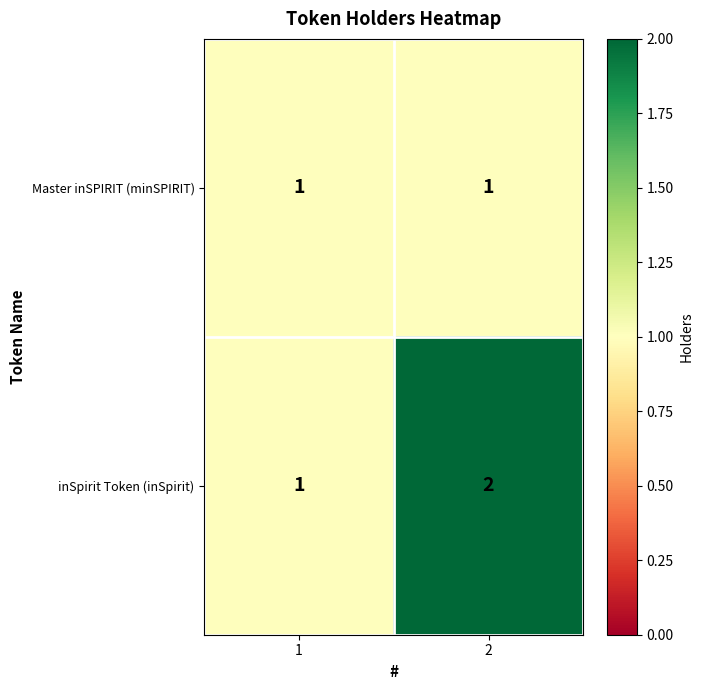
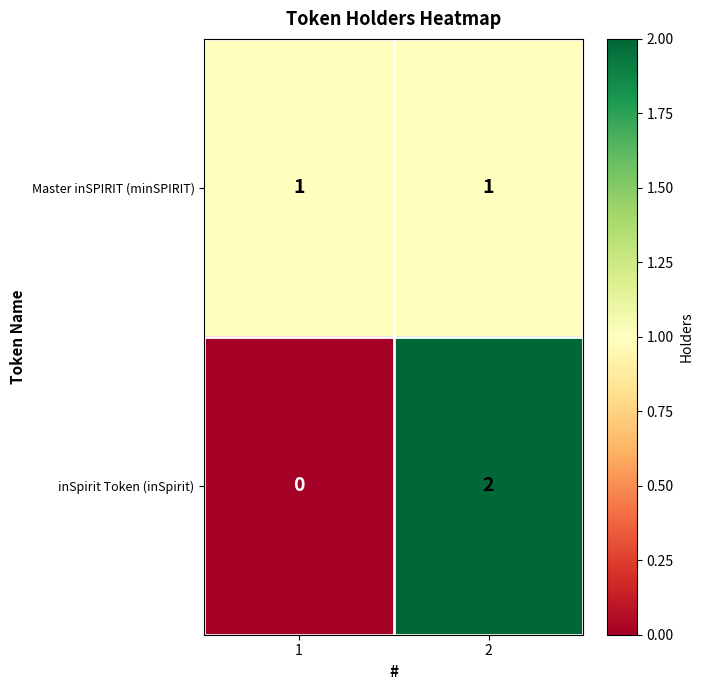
inSpirit Token (inSpirit), 1: 1 -> 0
